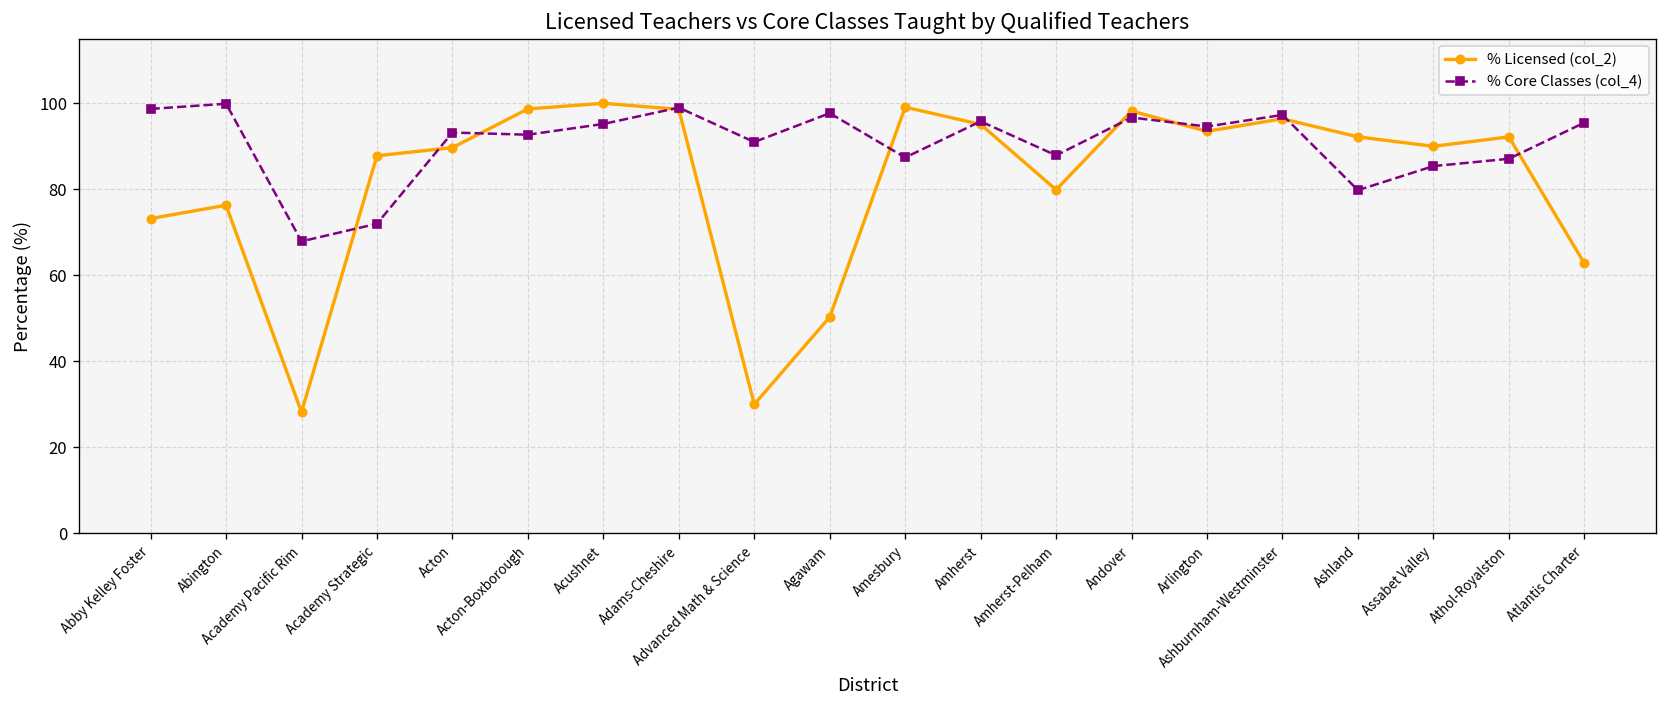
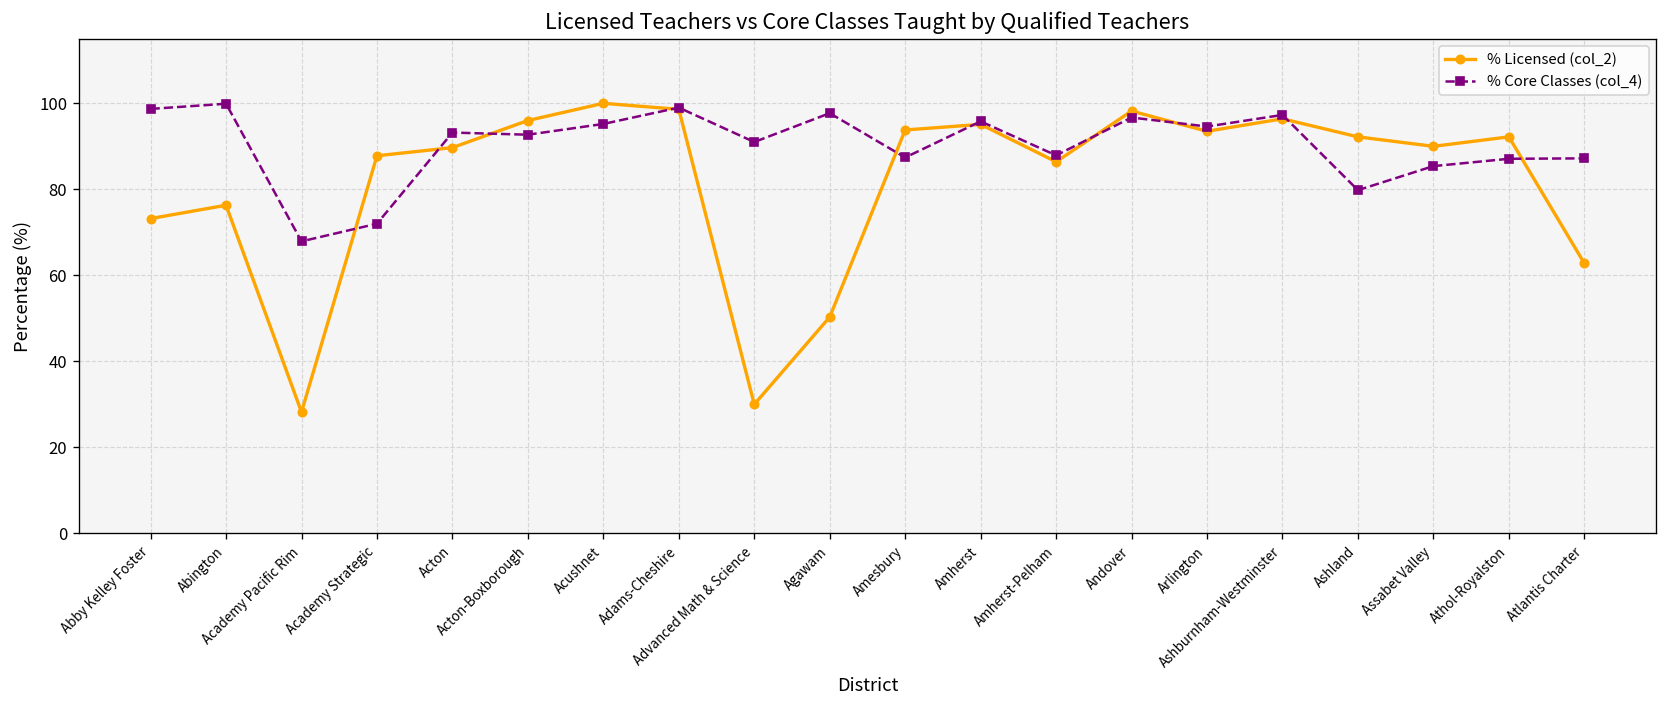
% Licensed (col_2), Acton-Boxborough: 99 -> 96
% Licensed (col_2), Amesbury: 99 -> 94
% Licensed (col_2), Amherst-Pelham: 80 -> 86
% Core Classes (col_4), Atlantis Charter: 96 -> 87
